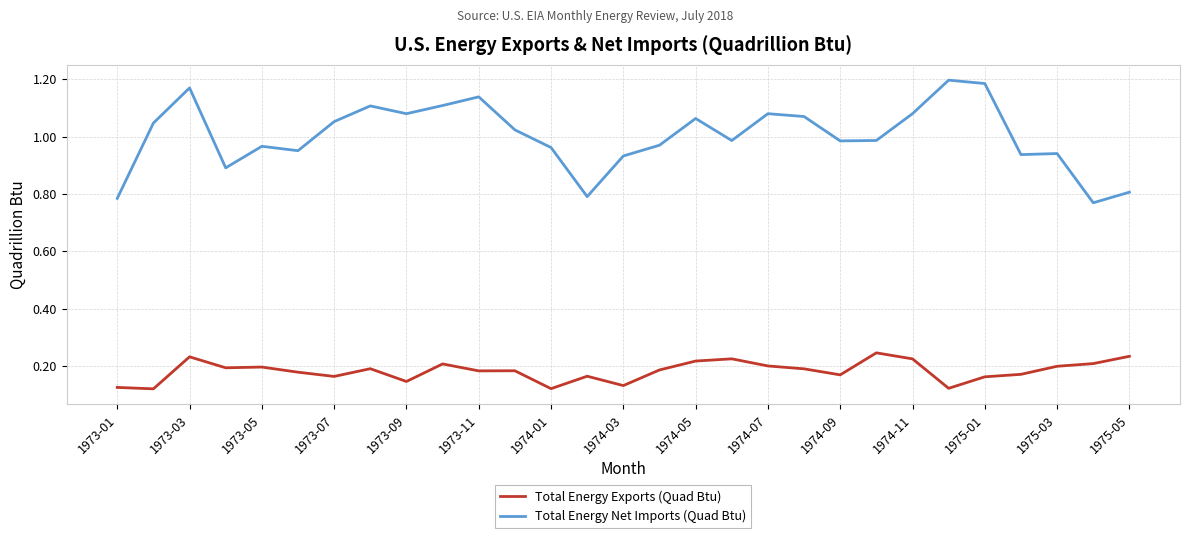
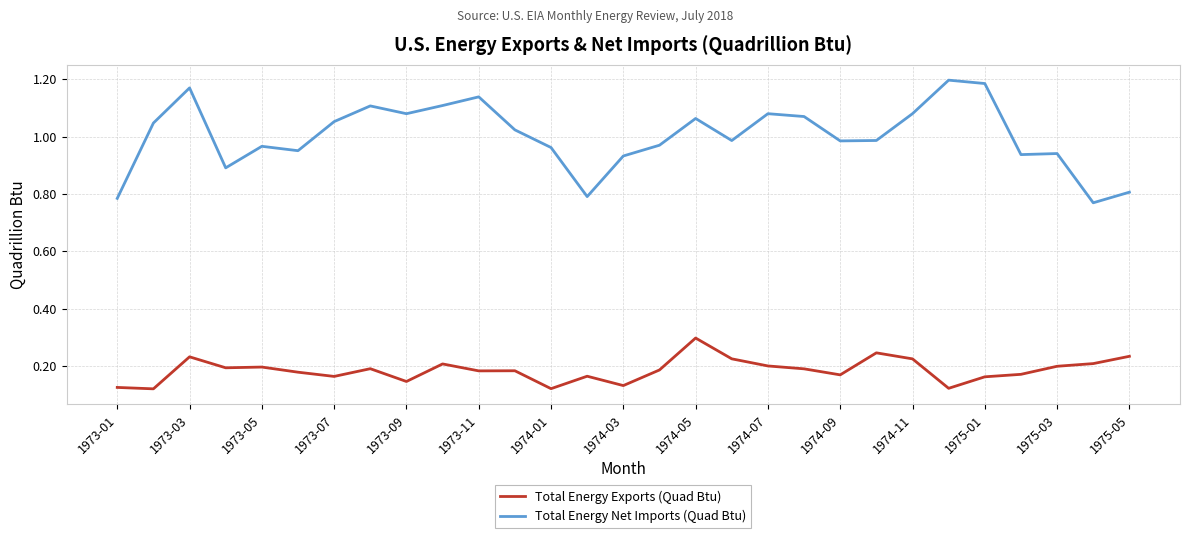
Total Energy Exports (Quad Btu), 1974-05: 0.22 -> 0.30
